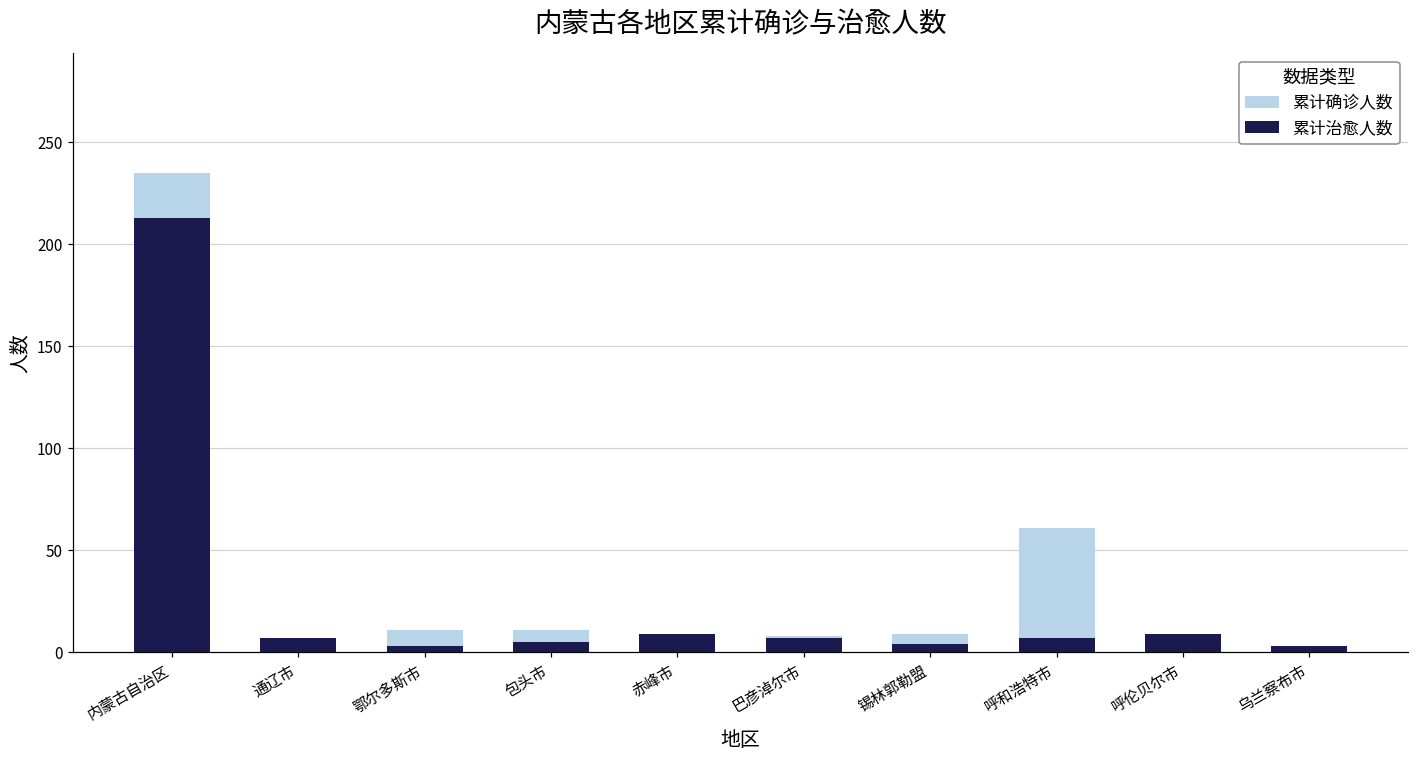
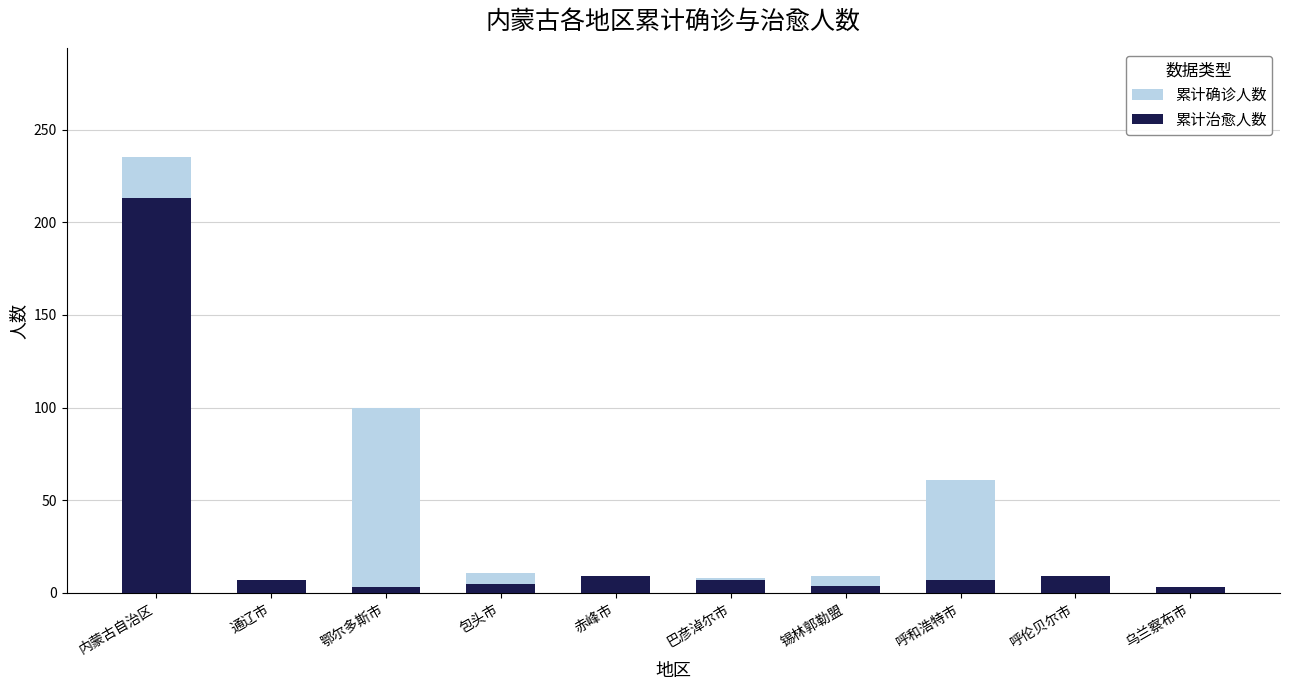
累计确诊人数, 鄂尔多斯市: 11 -> 100
